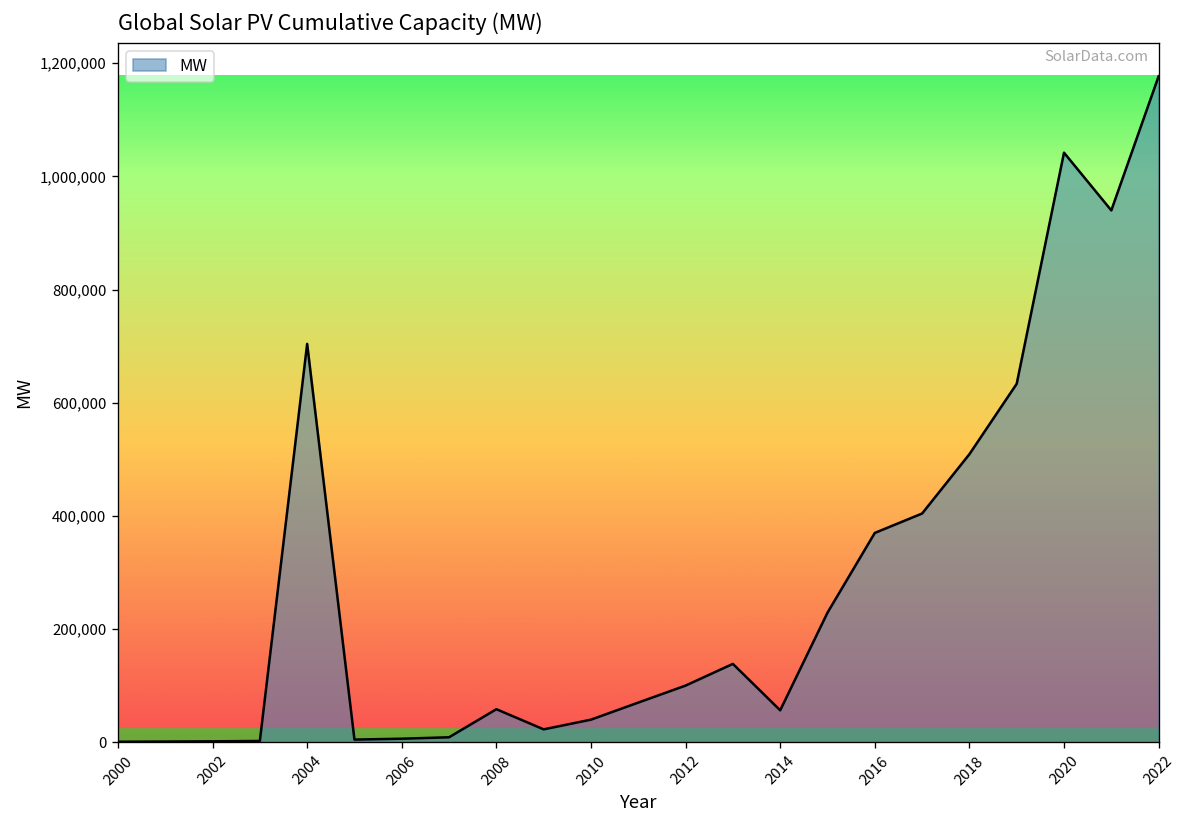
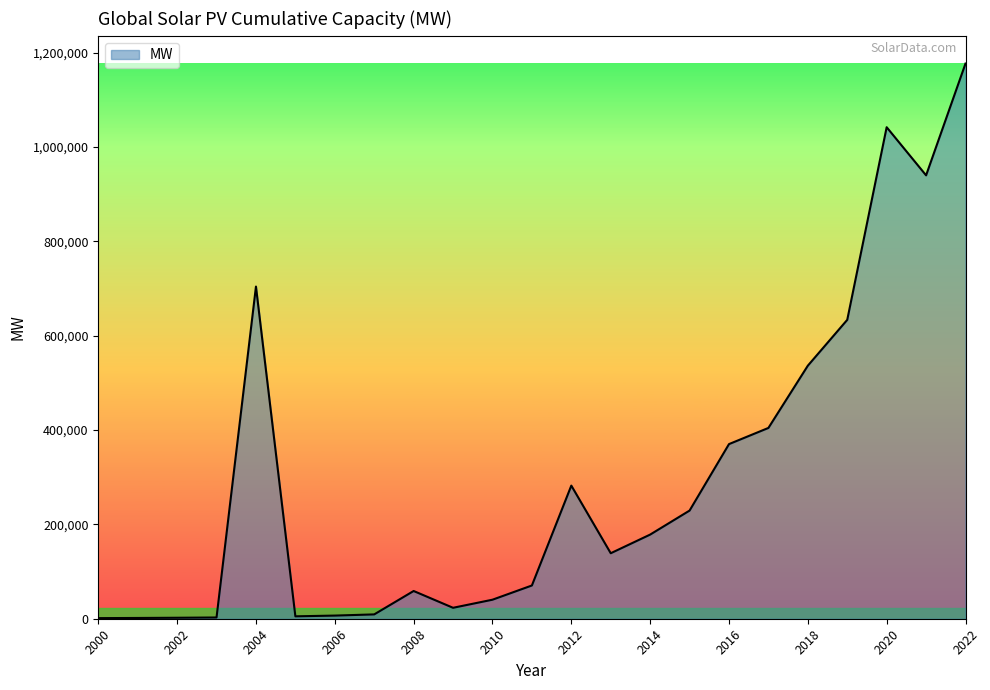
2012: 100,000 -> 280,000
2014: 60,000 -> 180,000
2018: 510,000 -> 540,000
